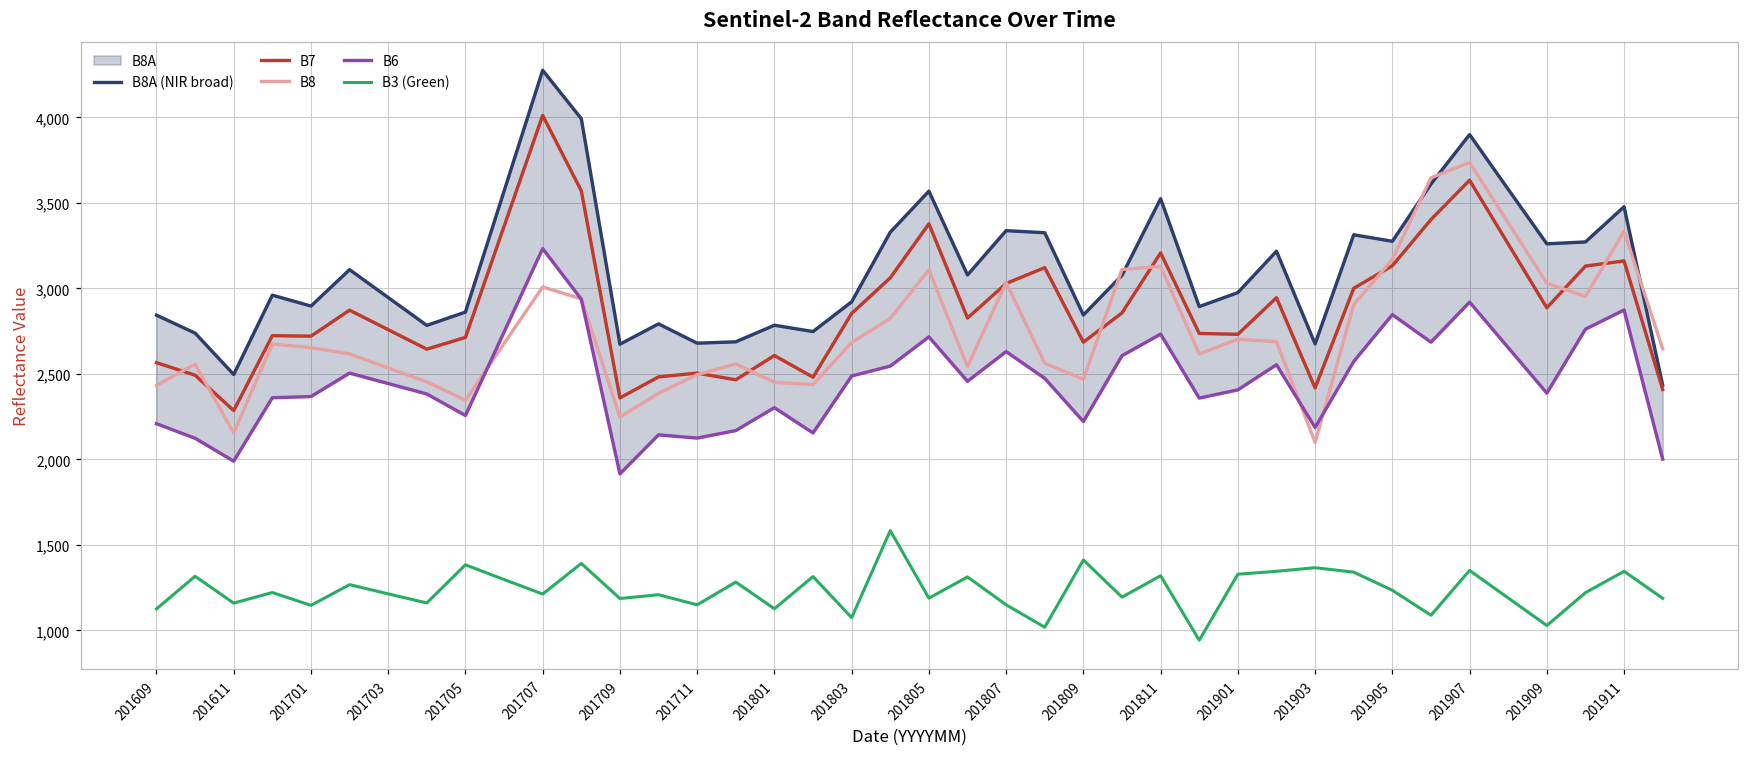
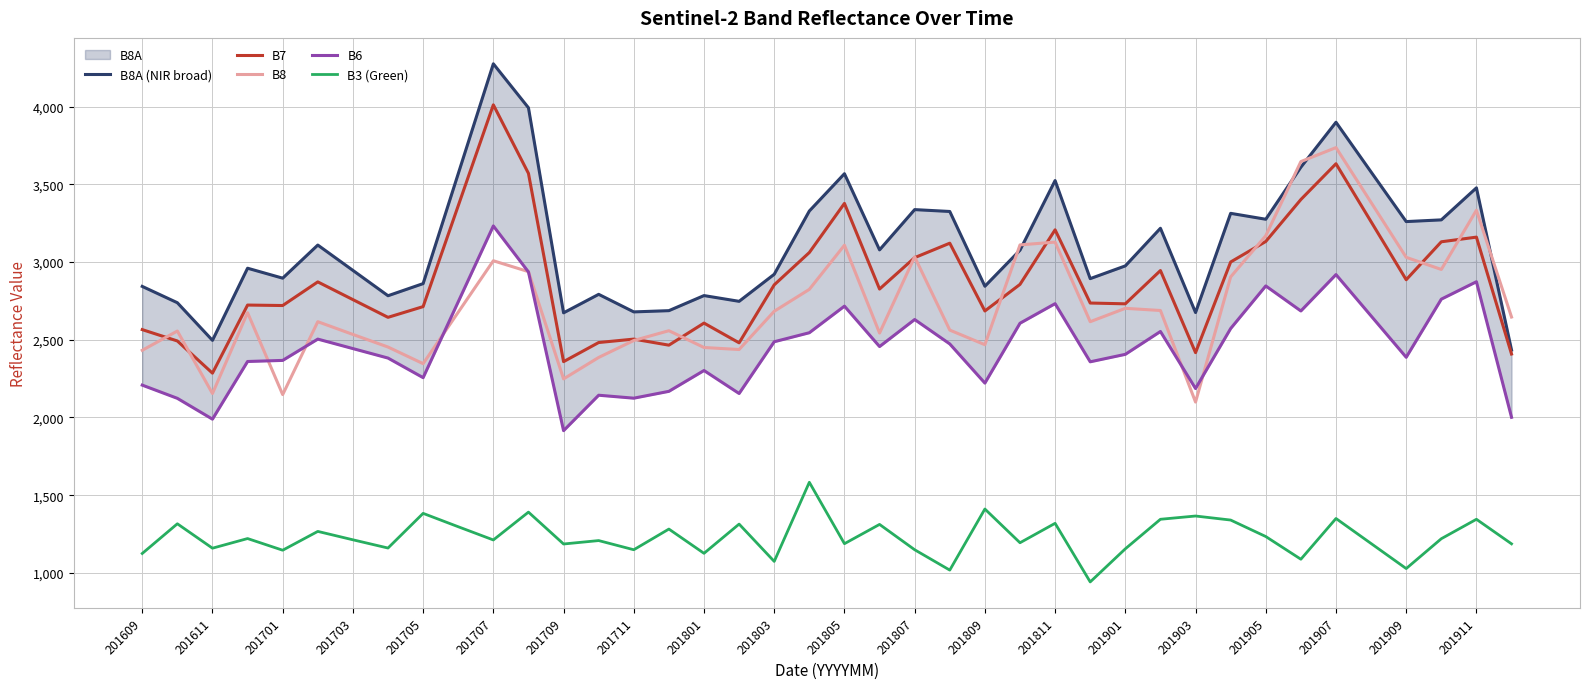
B8, 201701: 2,650 -> 2,150
B3 (Green), 201901: 1,330 -> 1,160
